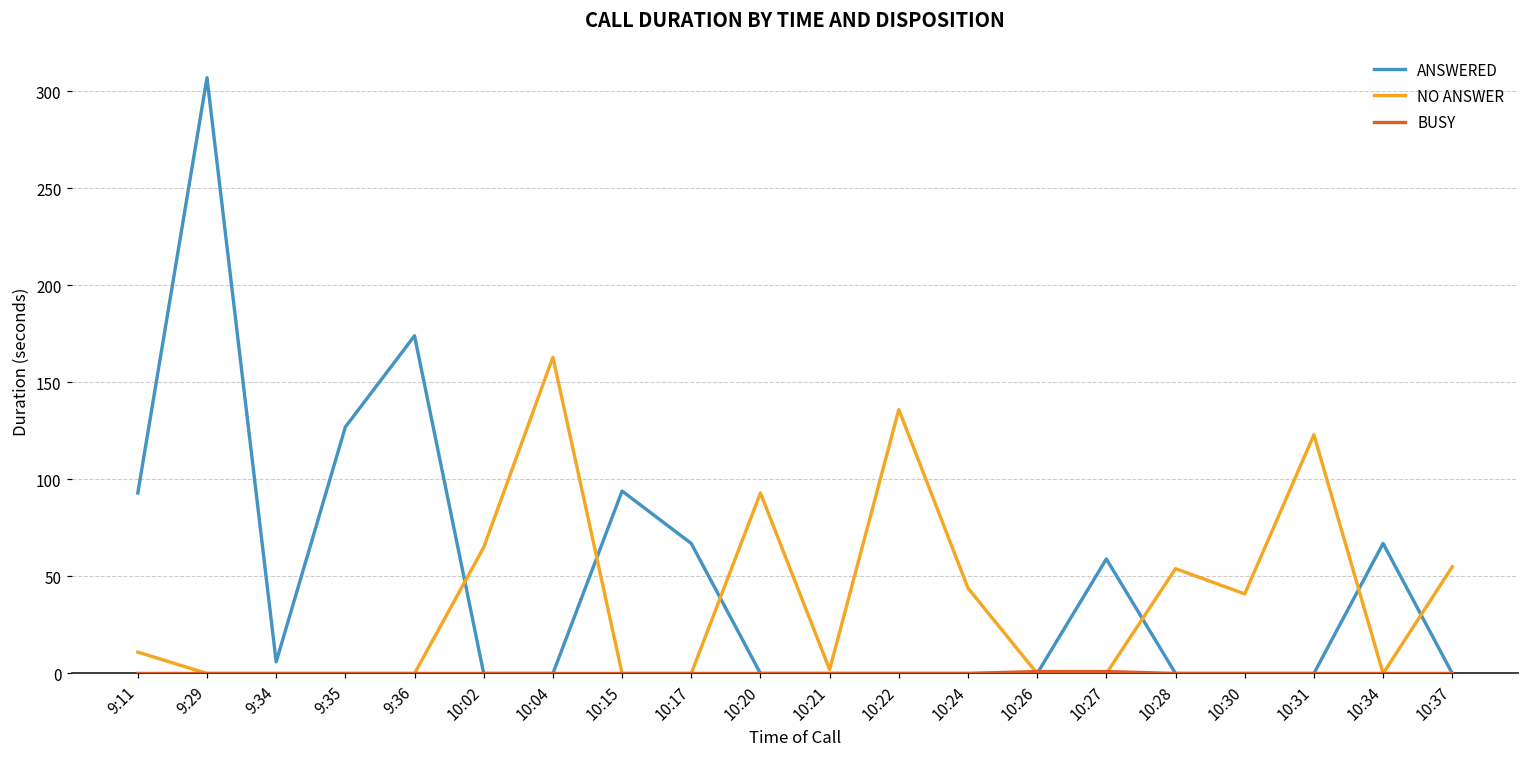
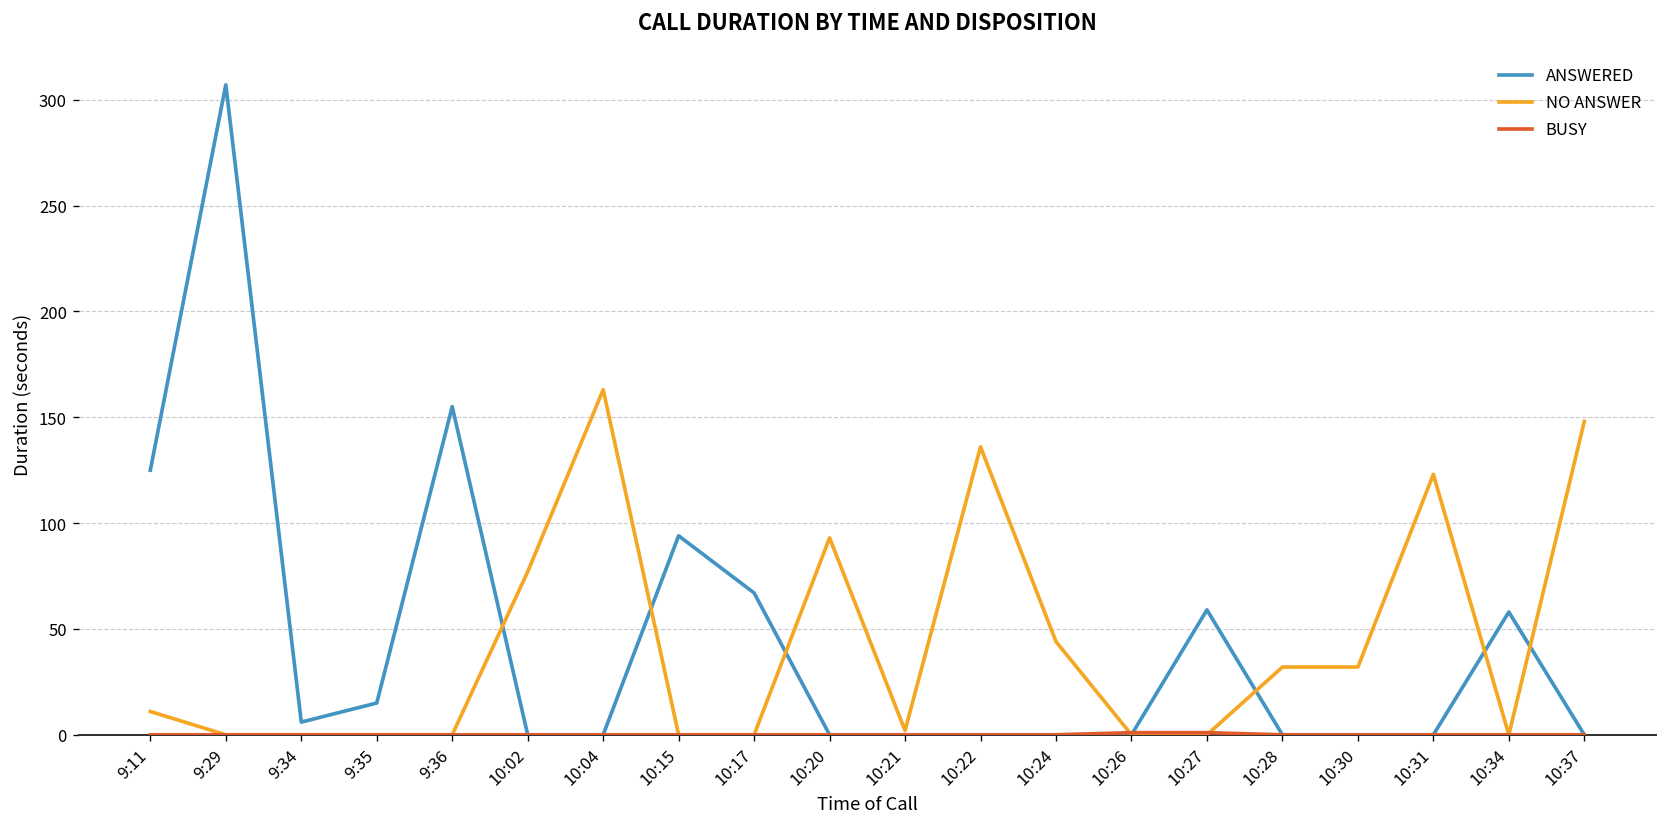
ANSWERED, 9:11: 93 -> 125
ANSWERED, 9:35: 127 -> 15
ANSWERED, 9:36: 174 -> 155
NO ANSWER, 10:02: 65 -> 77
NO ANSWER, 10:28: 54 -> 32
NO ANSWER, 10:30: 41 -> 32
ANSWERED, 10:34: 67 -> 58
NO ANSWER, 10:37: 55 -> 148
